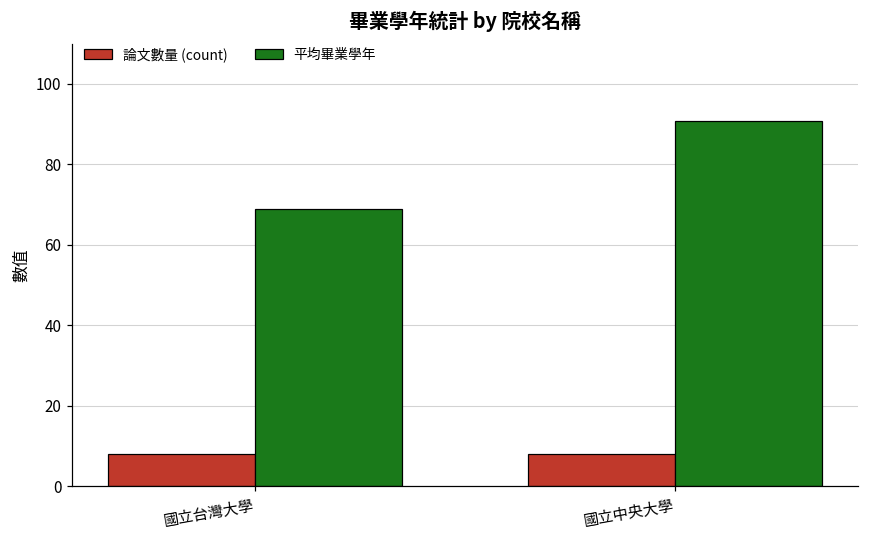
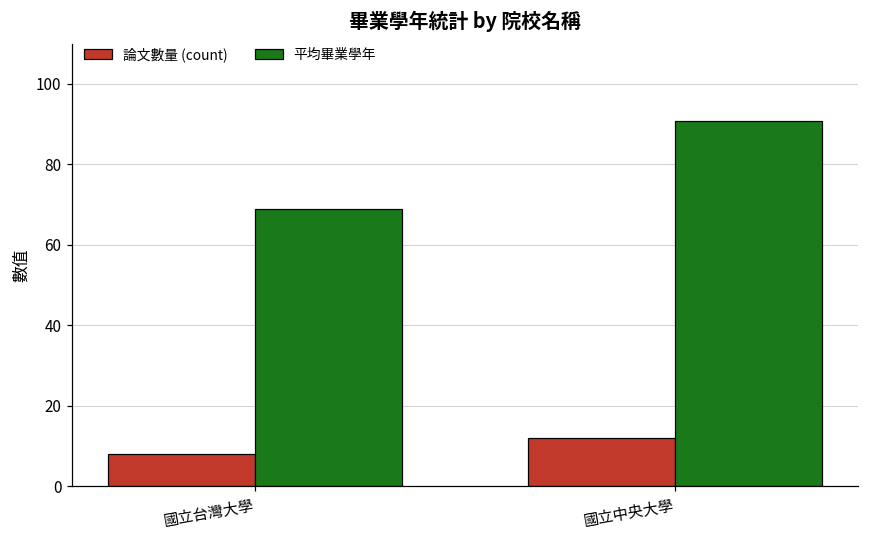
論文數量 (count), 國立中央大學: 8 -> 12
